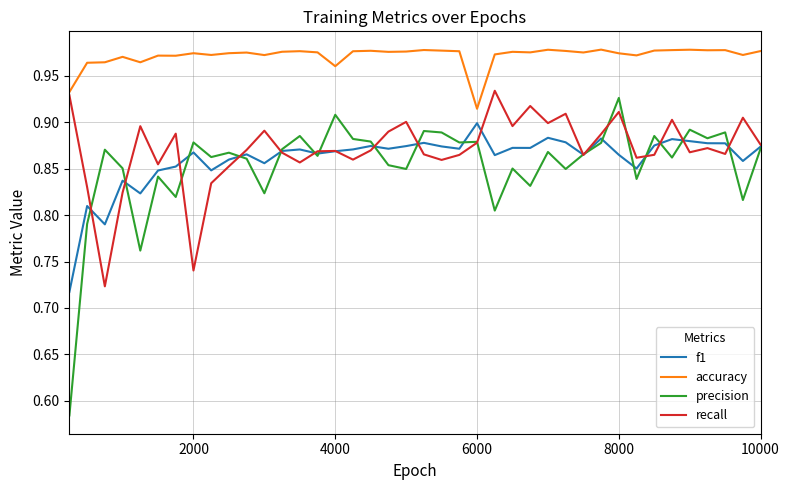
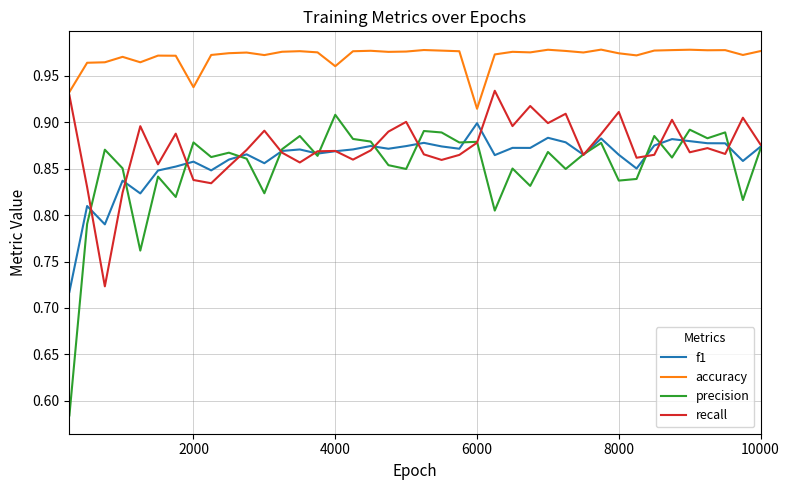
f1, 2000: 0.87 -> 0.86
accuracy, 2000: 0.97 -> 0.94
recall, 2000: 0.74 -> 0.84
precision, 8000: 0.93 -> 0.84
